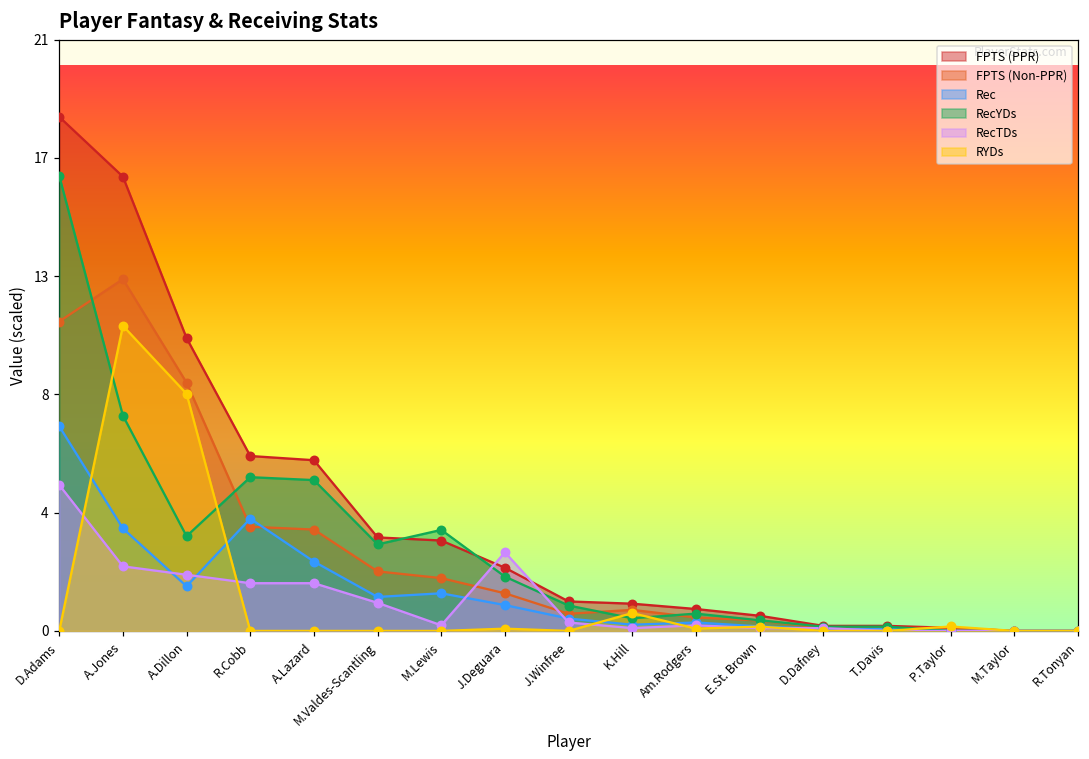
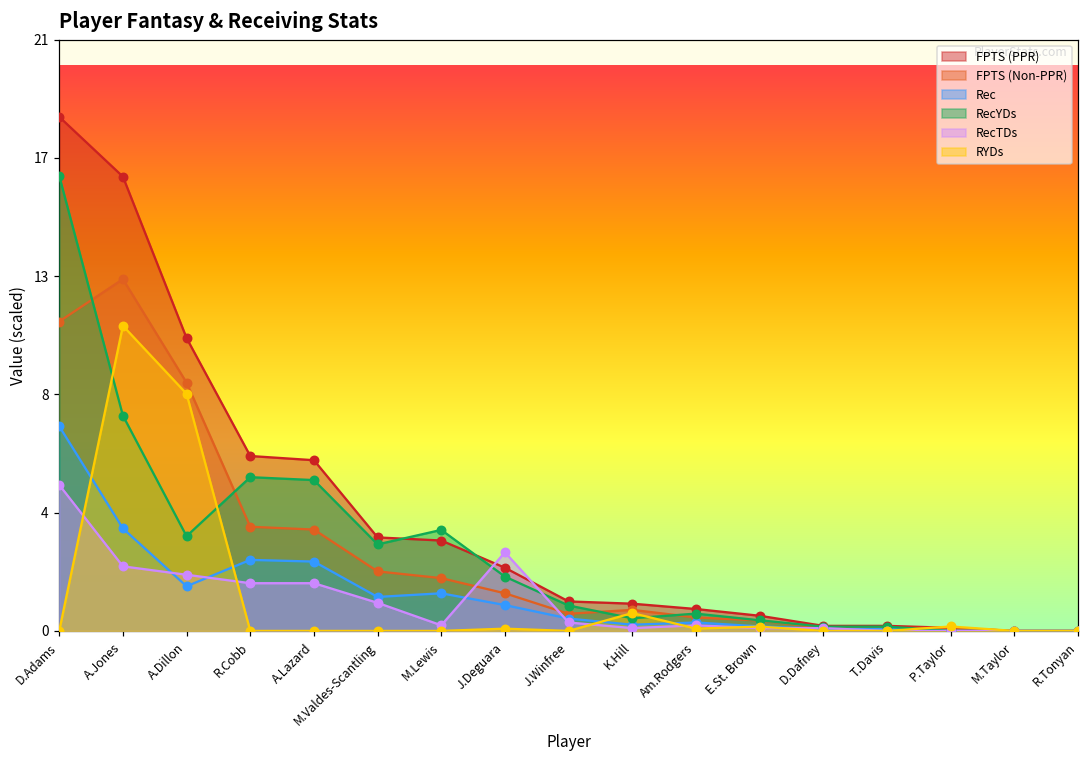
Rec, R.Cobb: 4.0 -> 2.5
